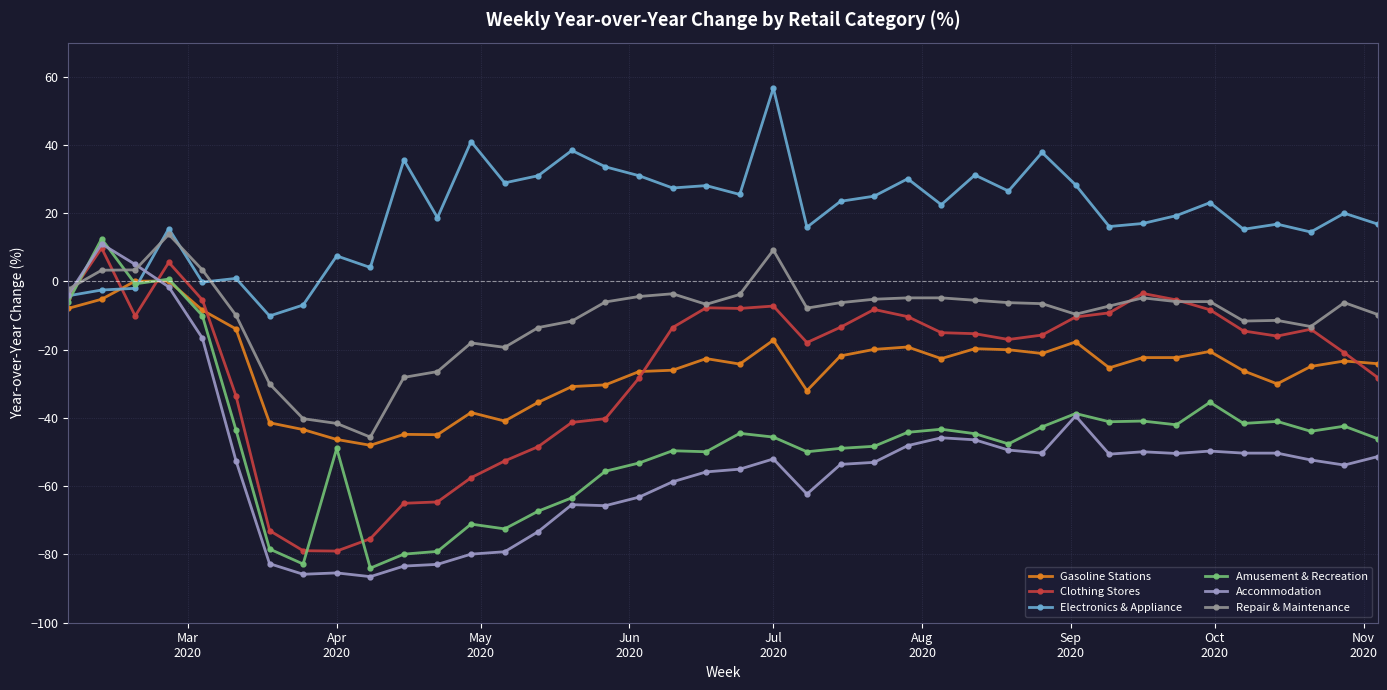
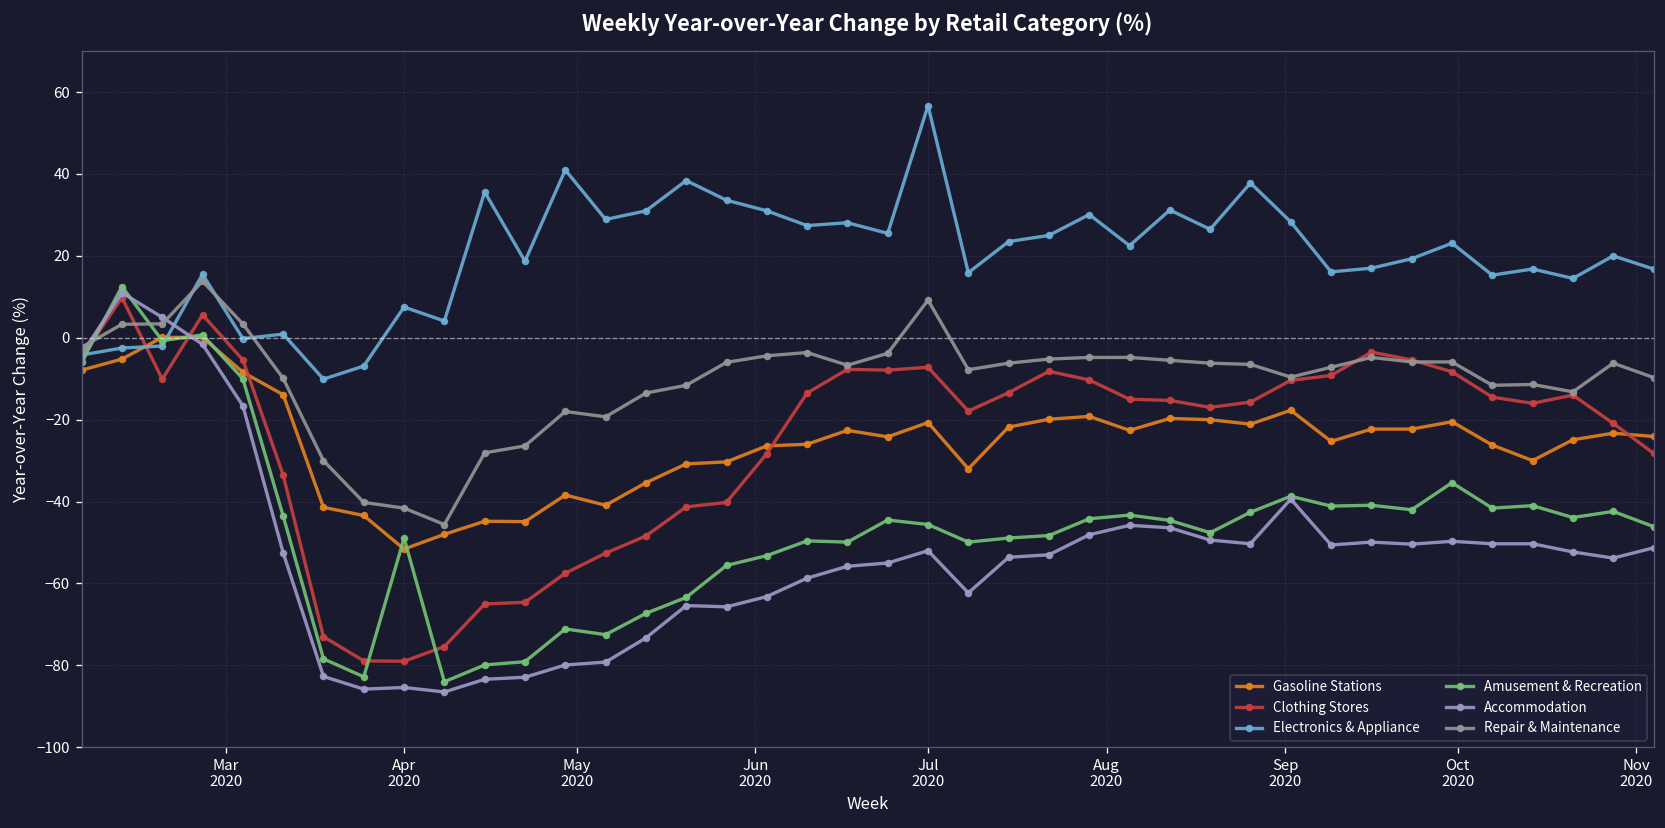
Gasoline Stations, Apr 2020: -46 -> -52
Gasoline Stations, Jul 2020: -17 -> -21
